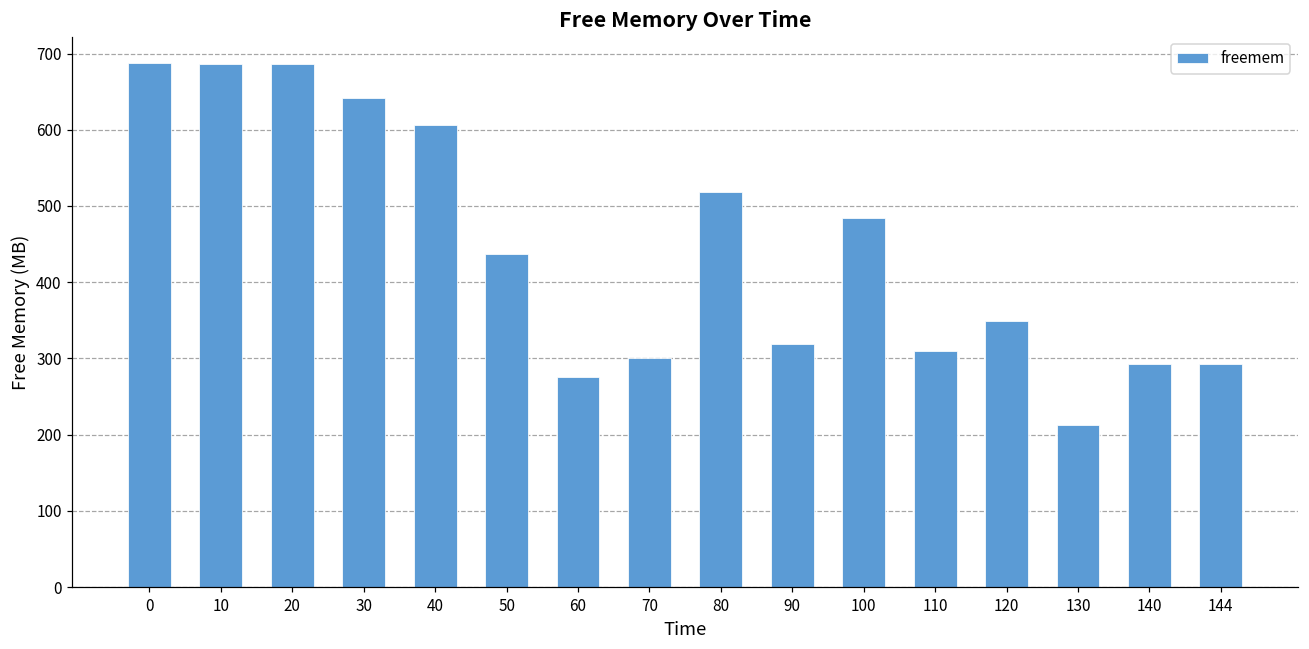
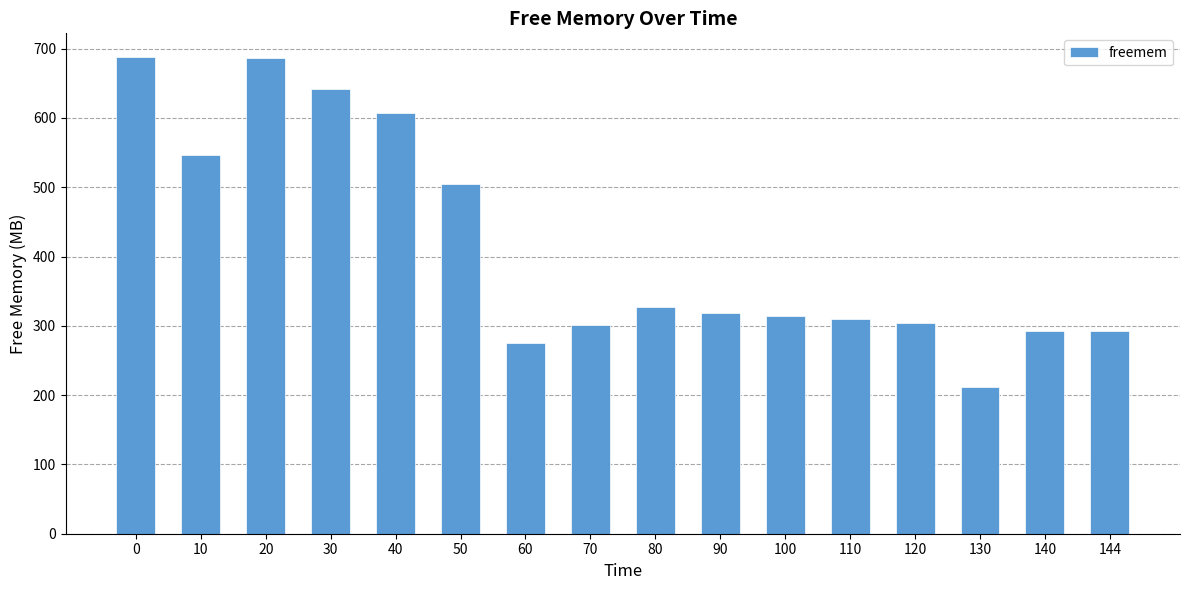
10: 690 -> 550
50: 440 -> 510
80: 520 -> 330
100: 480 -> 310
120: 350 -> 300
